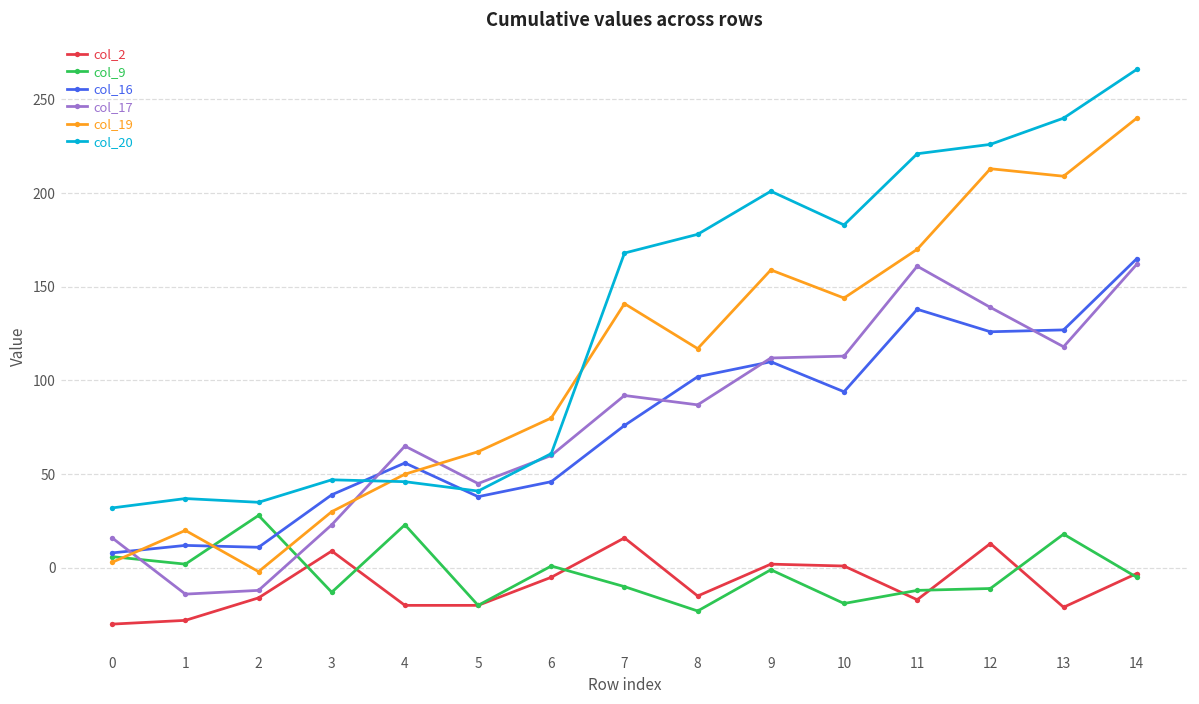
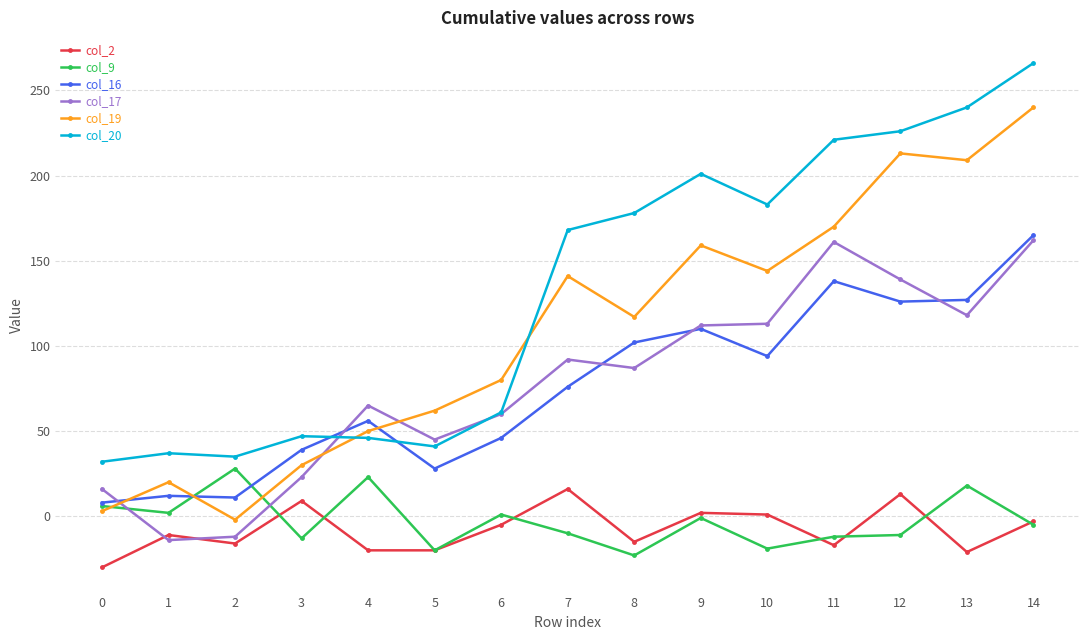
col_2, 1: -28 -> -11
col_16, 5: 38 -> 28
